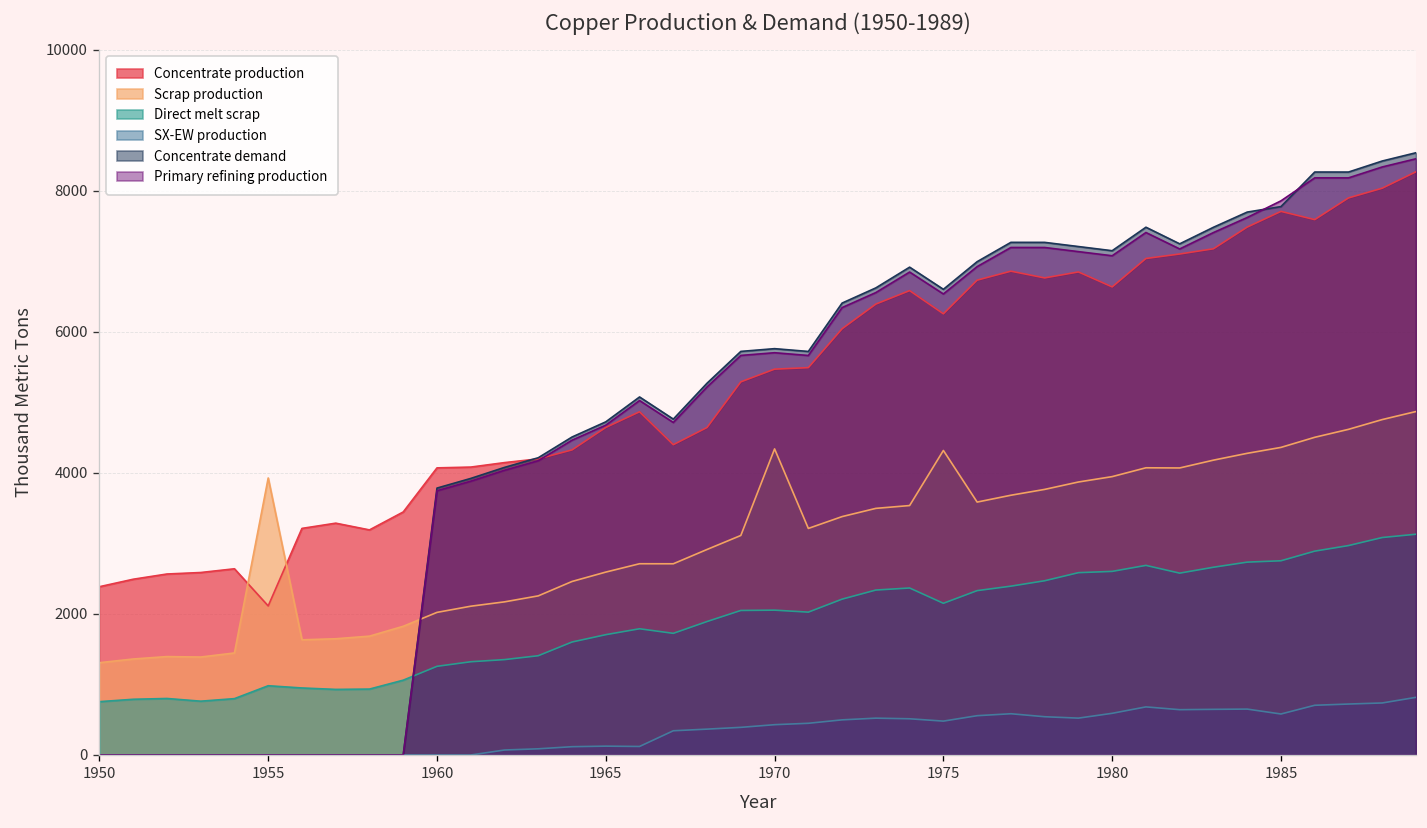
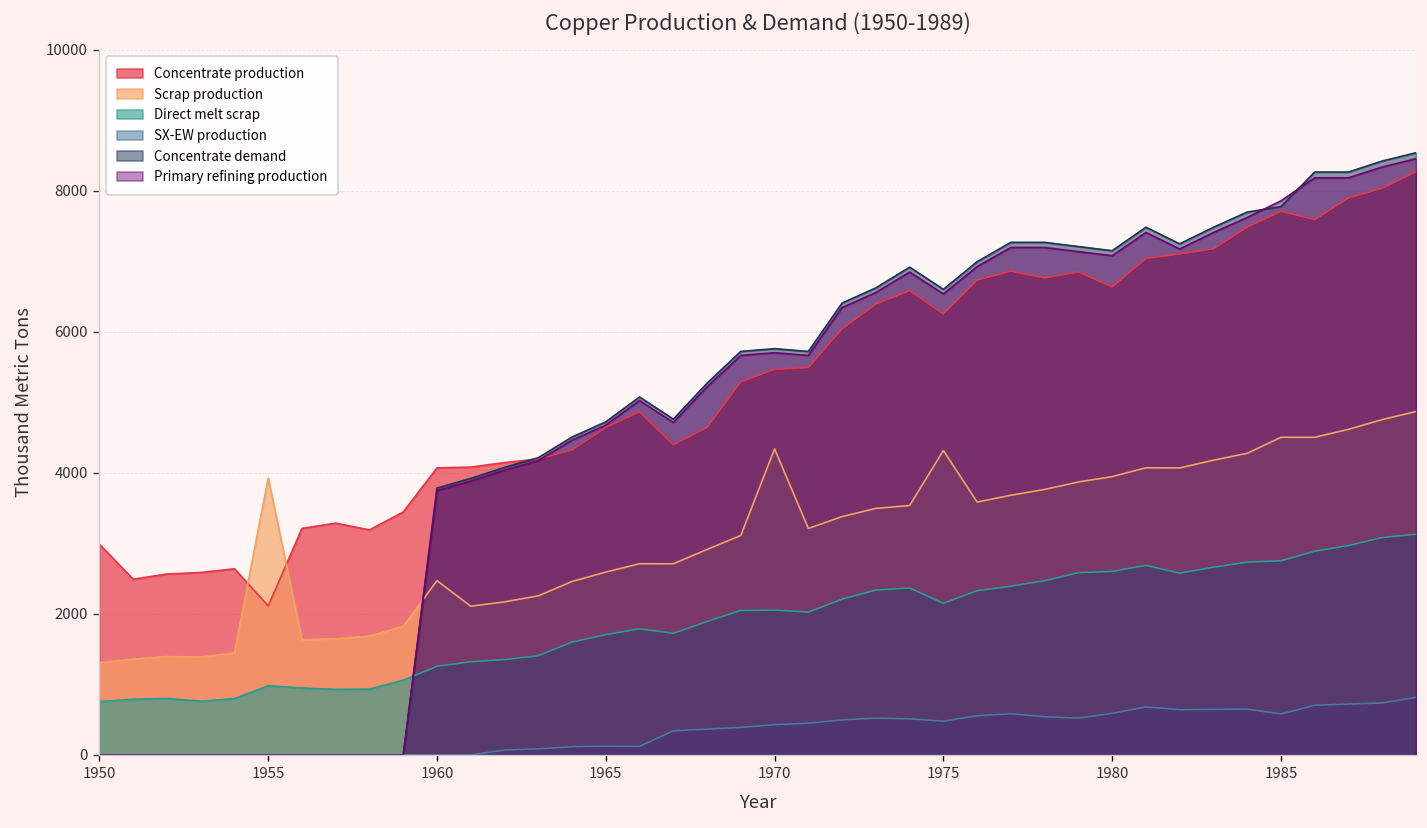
Concentrate production, 1950: 2400 -> 3000
Scrap production, 1960: 2000 -> 2500
Scrap production, 1985: 4400 -> 4500
